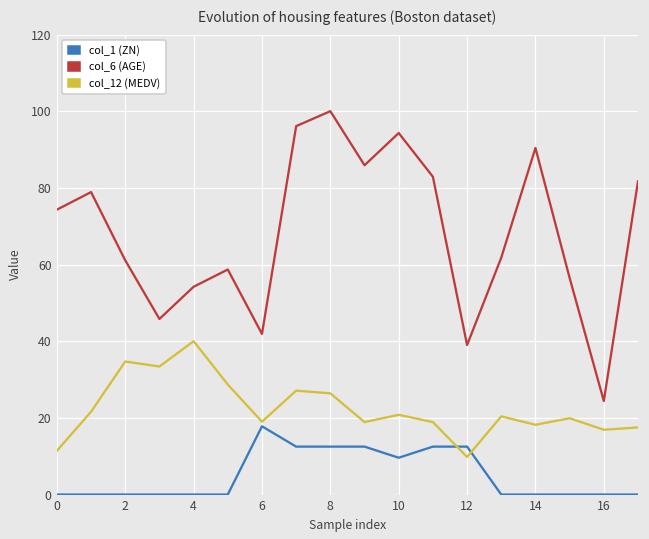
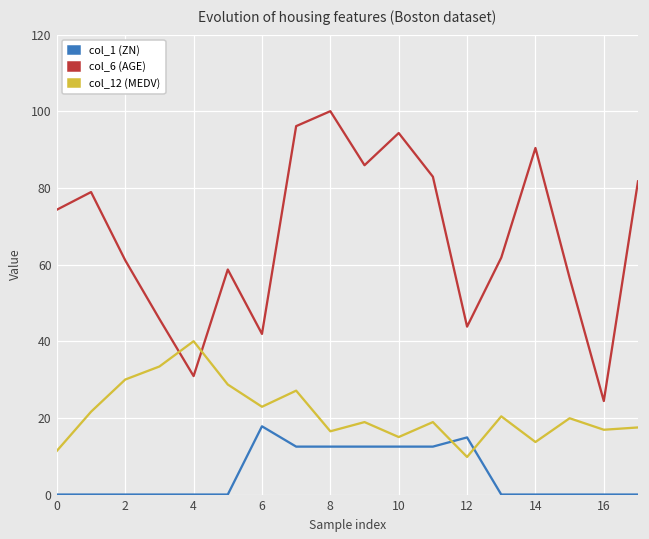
col_12 (MEDV), 2: 35 -> 30
col_6 (AGE), 4: 54 -> 31
col_12 (MEDV), 6: 19 -> 23
col_12 (MEDV), 8: 26 -> 17
col_1 (ZN), 10: 10 -> 13
col_12 (MEDV), 10: 21 -> 15
col_1 (ZN), 12: 13 -> 15
col_6 (AGE), 12: 39 -> 44
col_12 (MEDV), 14: 18 -> 14
